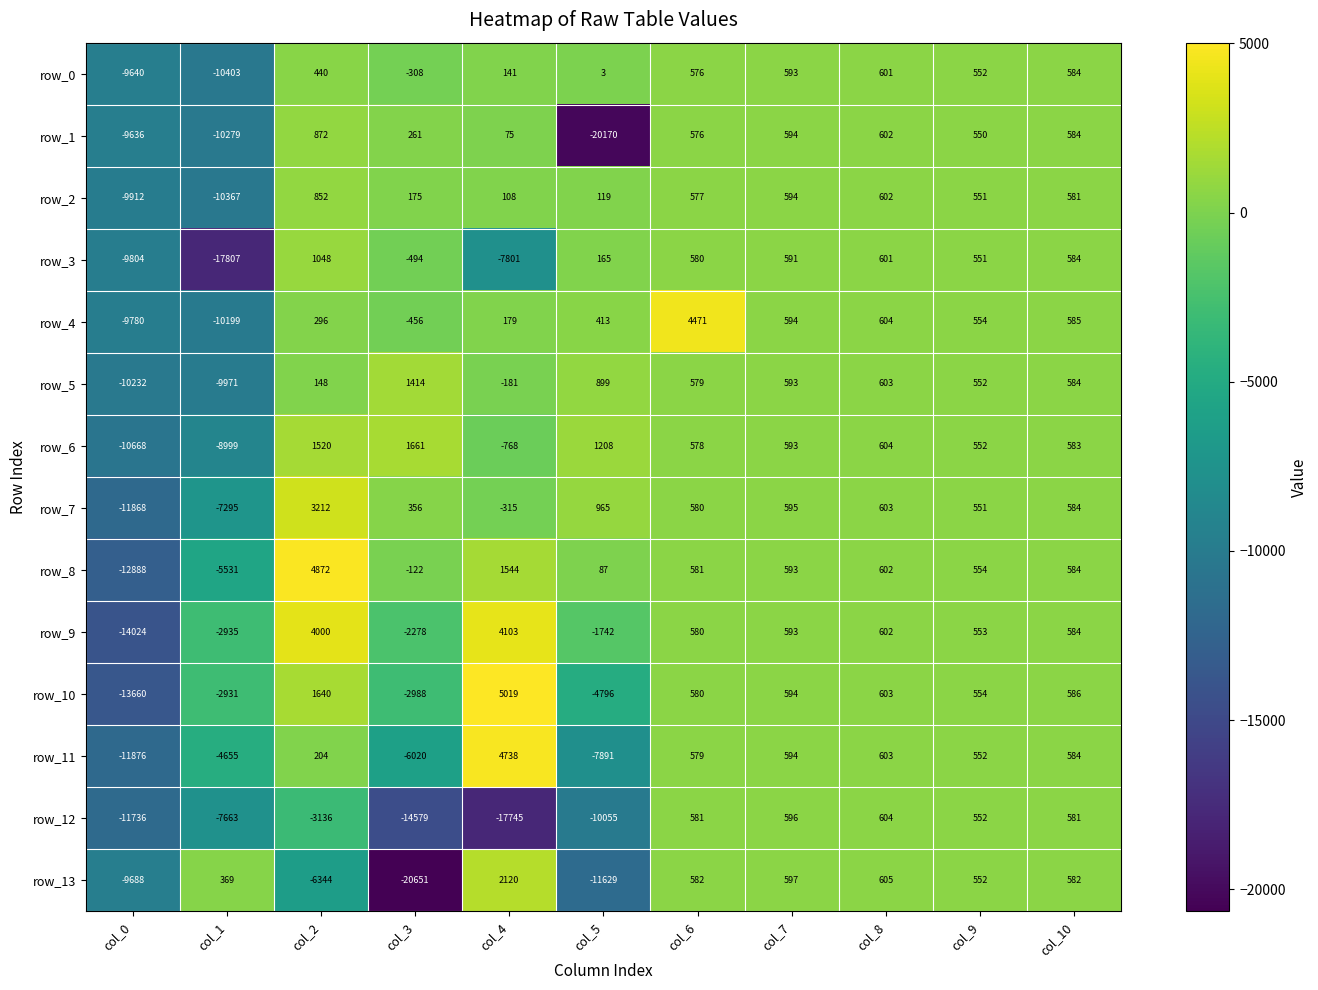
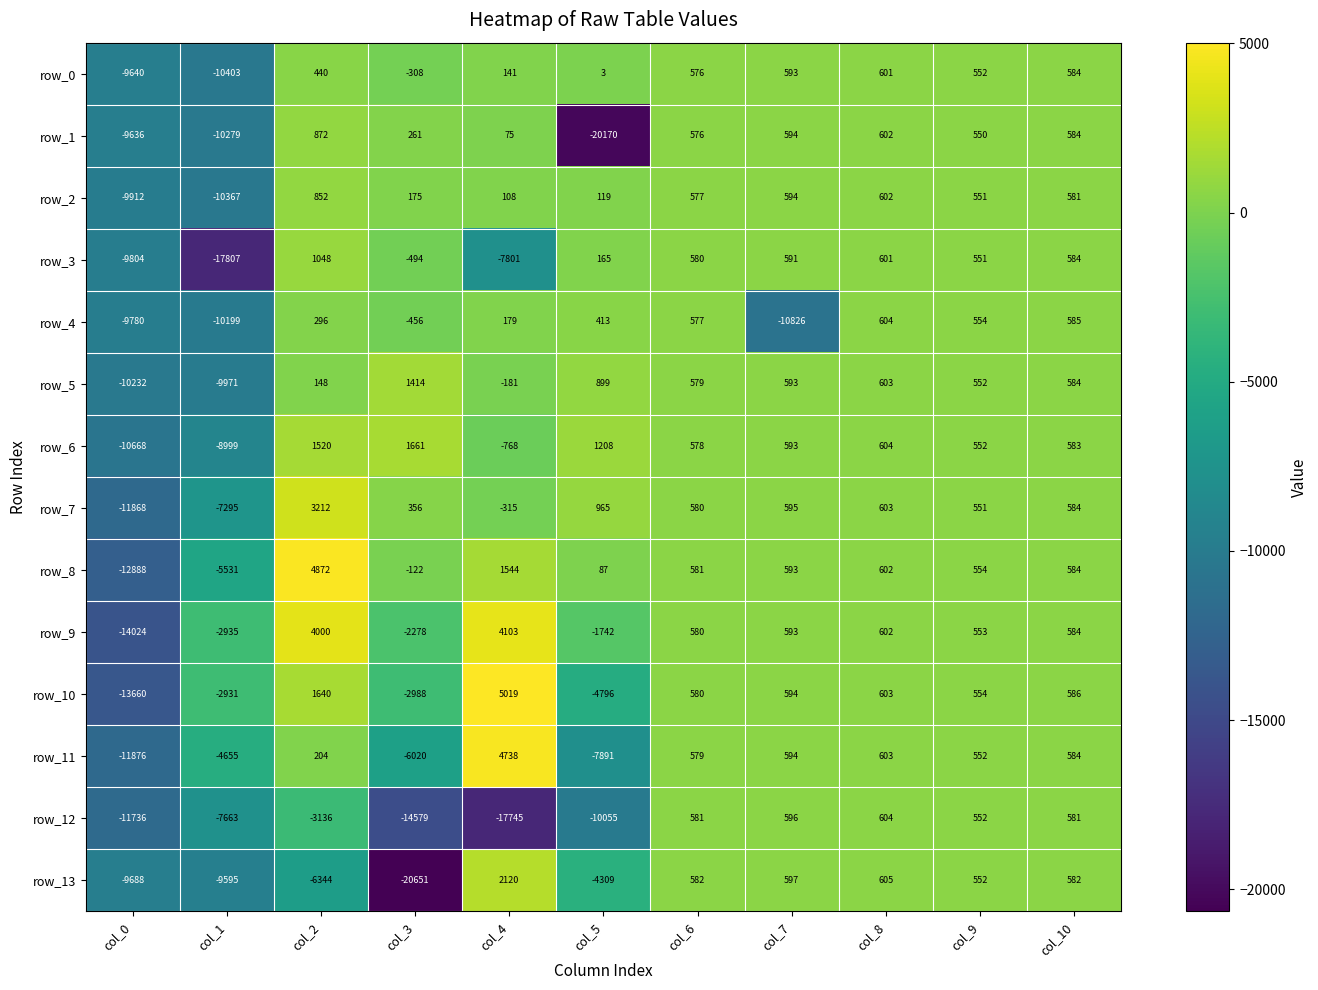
row_4, col_6: 4471 -> 577
row_4, col_7: 594 -> -10826
row_13, col_1: 369 -> -9595
row_13, col_5: -11629 -> -4309
